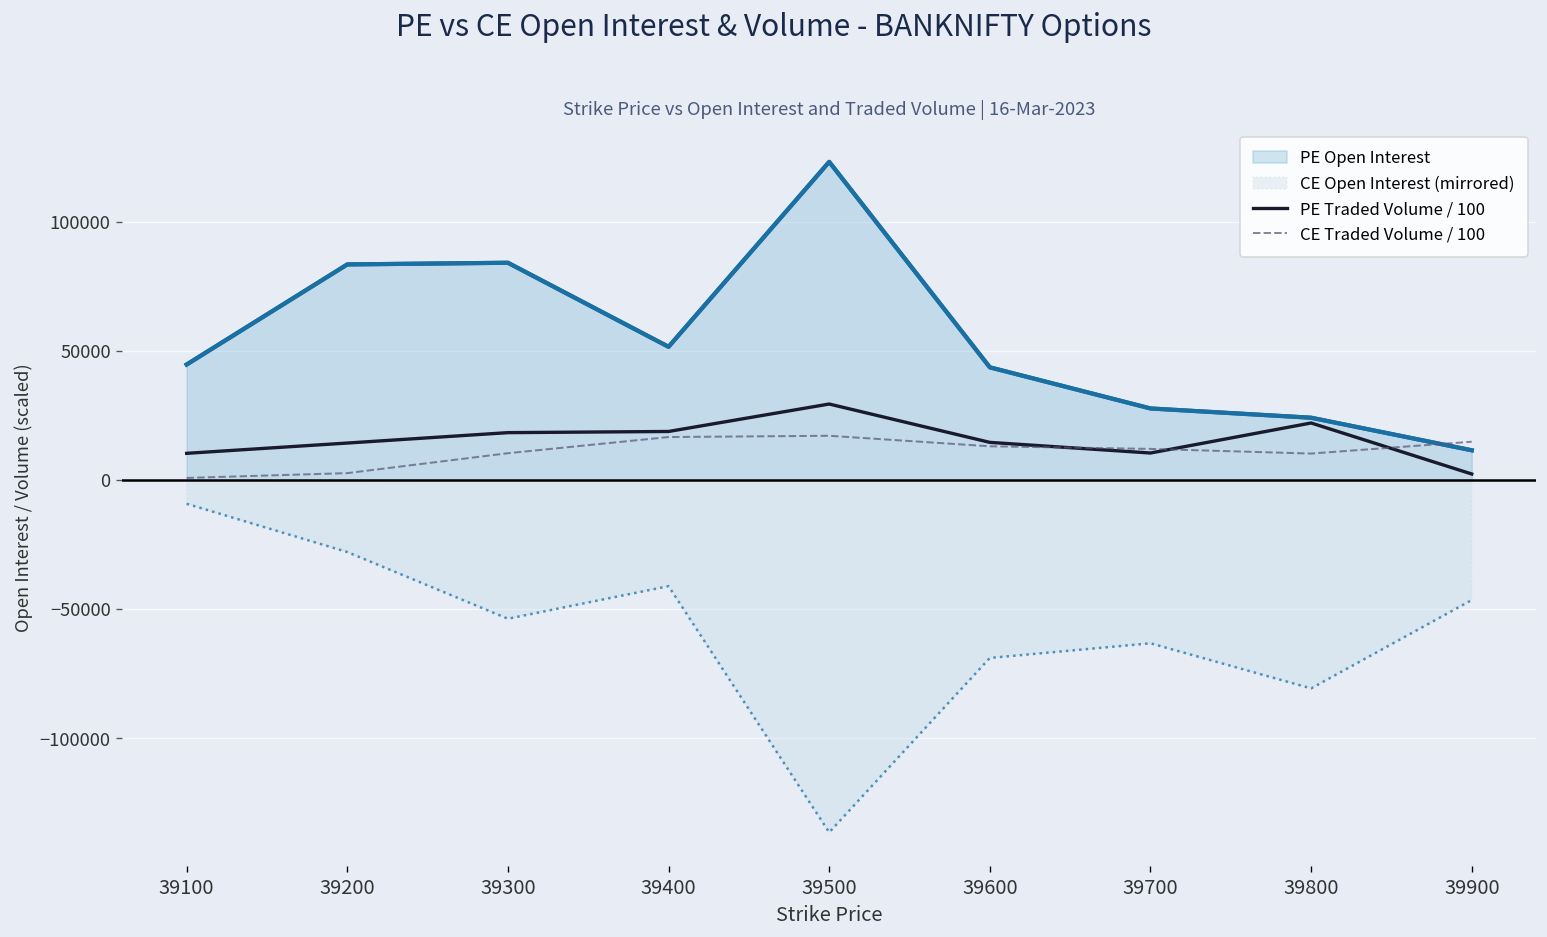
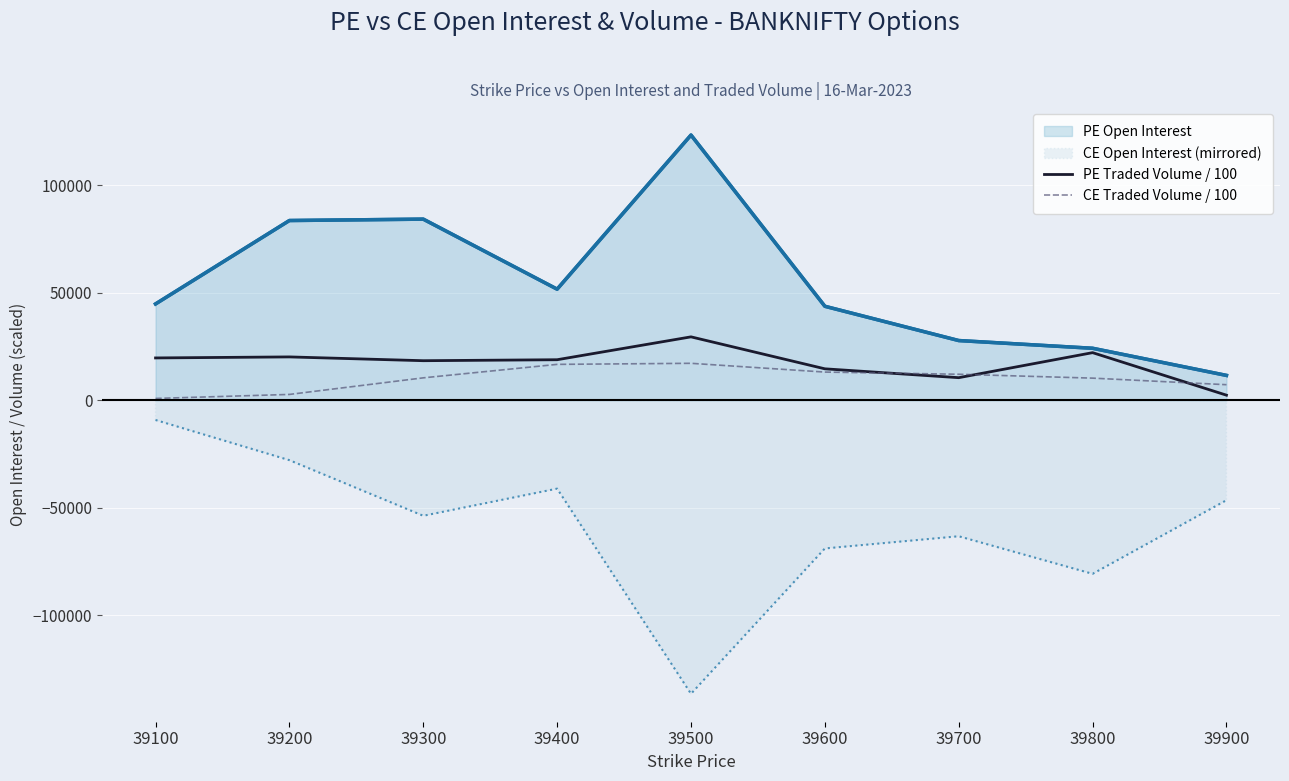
PE Traded Volume / 100, 39100: 10000 -> 20000
PE Traded Volume / 100, 39200: 14000 -> 20000
CE Traded Volume / 100, 39900: 15000 -> 7000
